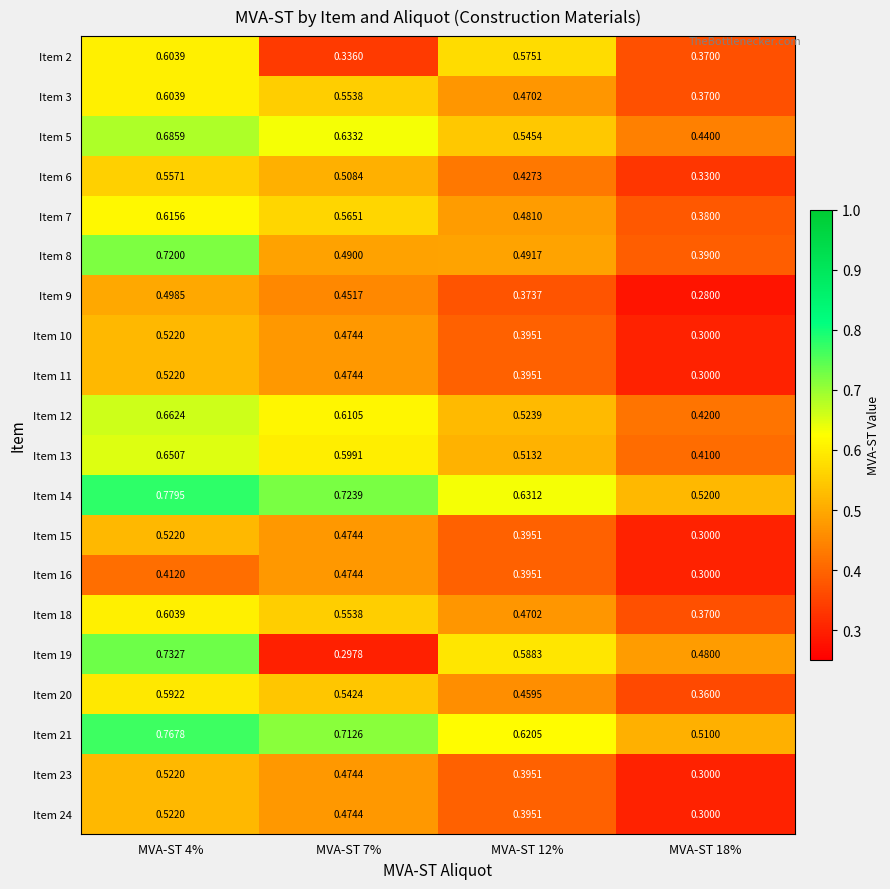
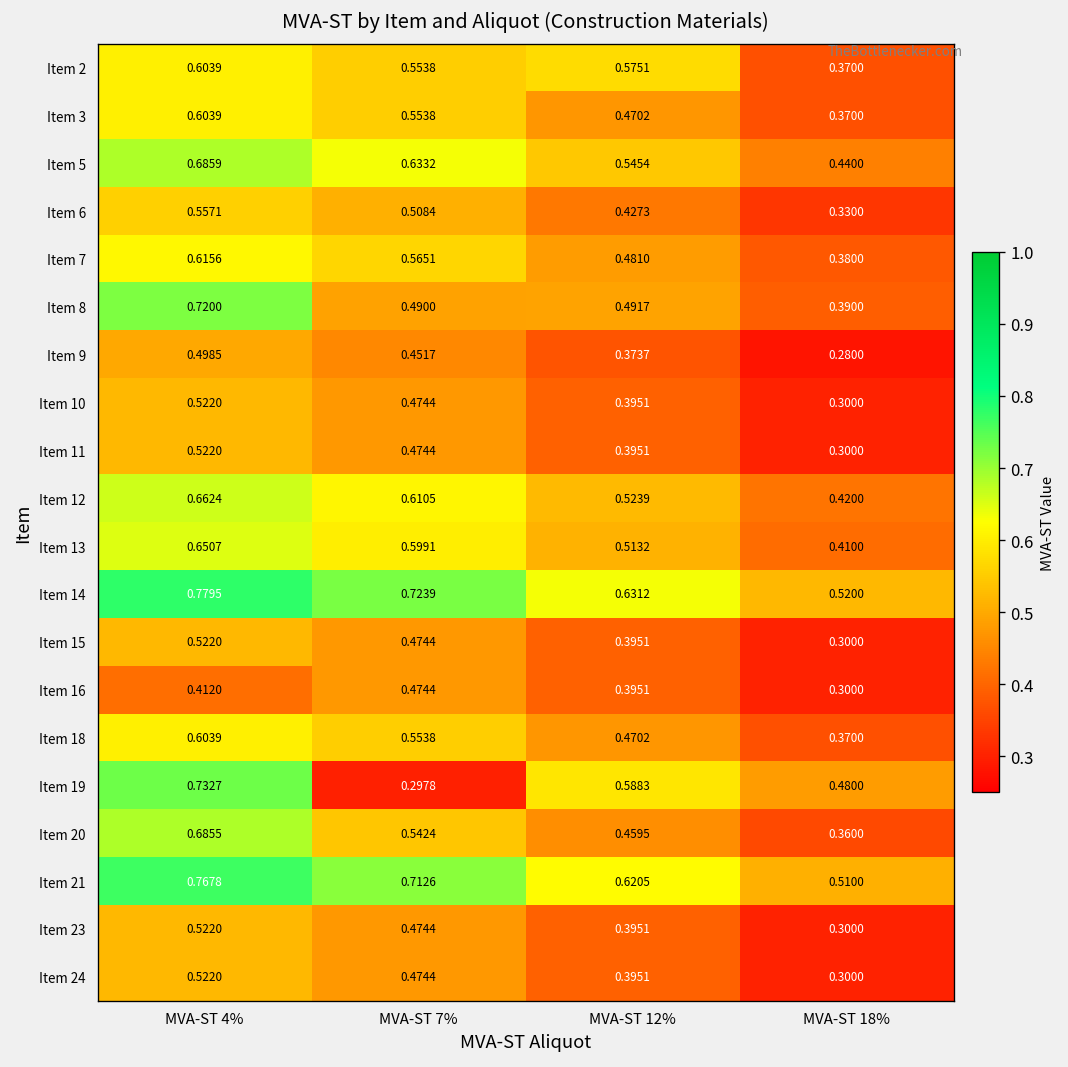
Item 2, MVA-ST 7%: 0.3360 -> 0.5538
Item 20, MVA-ST 4%: 0.5922 -> 0.6855
